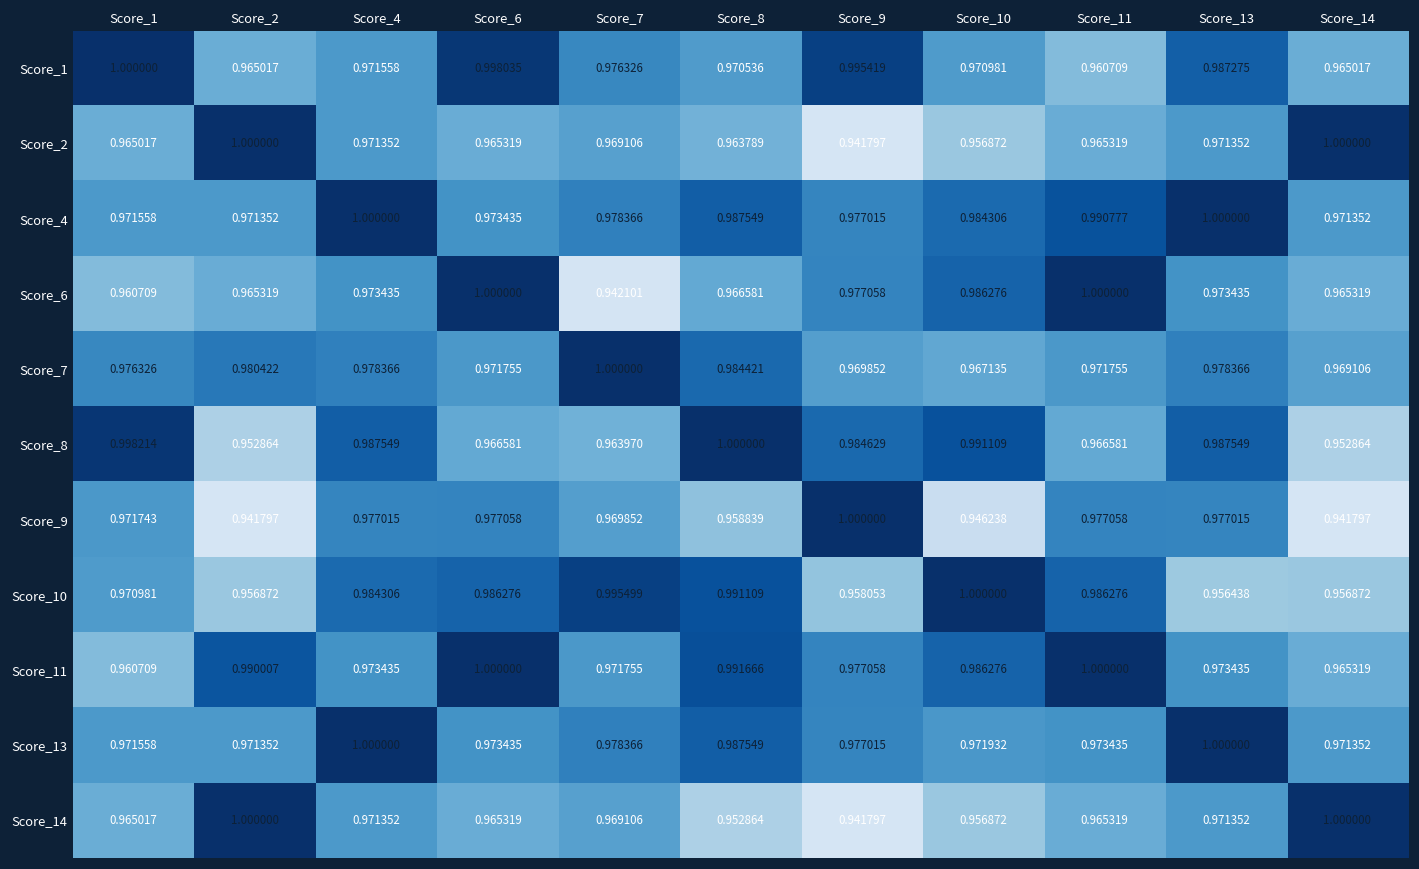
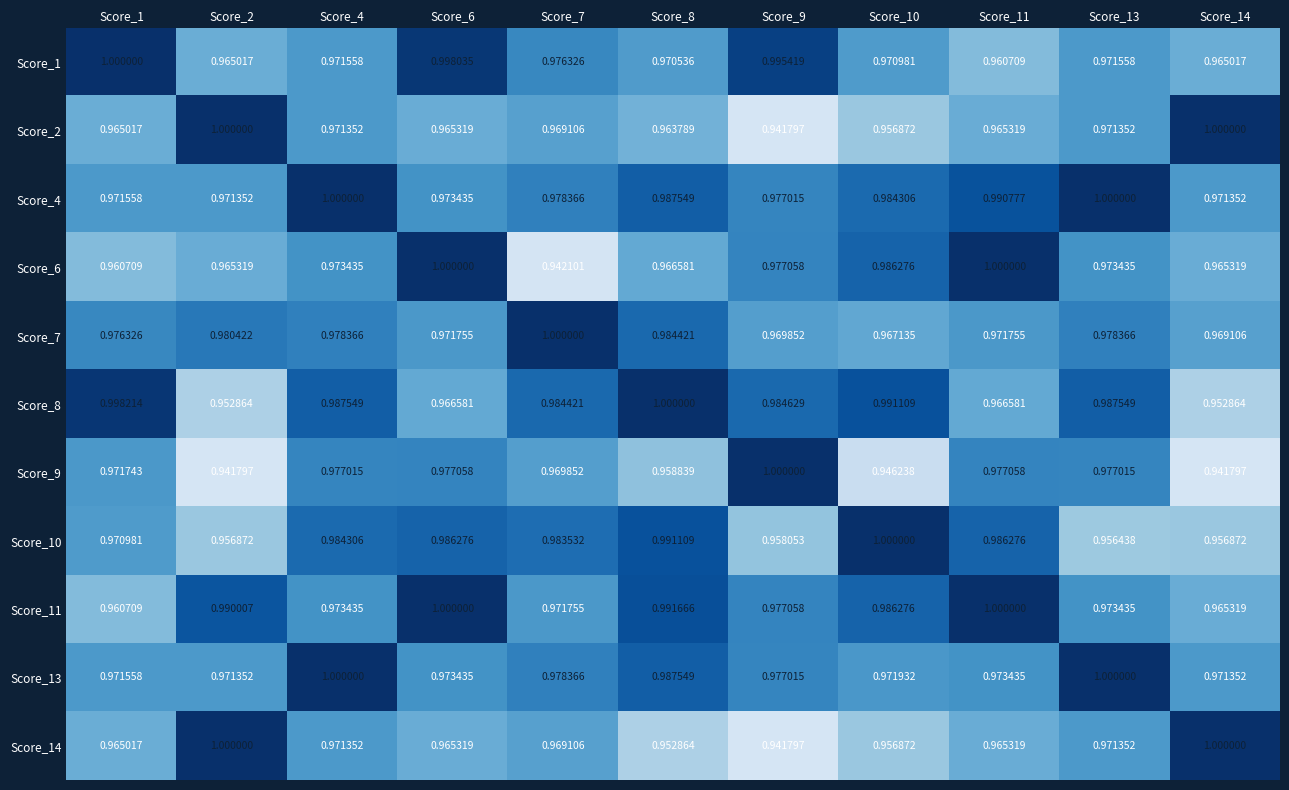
Score_1, Score_13: 0.987275 -> 0.971558
Score_8, Score_7: 0.963970 -> 0.984421
Score_10, Score_7: 0.995499 -> 0.983532
